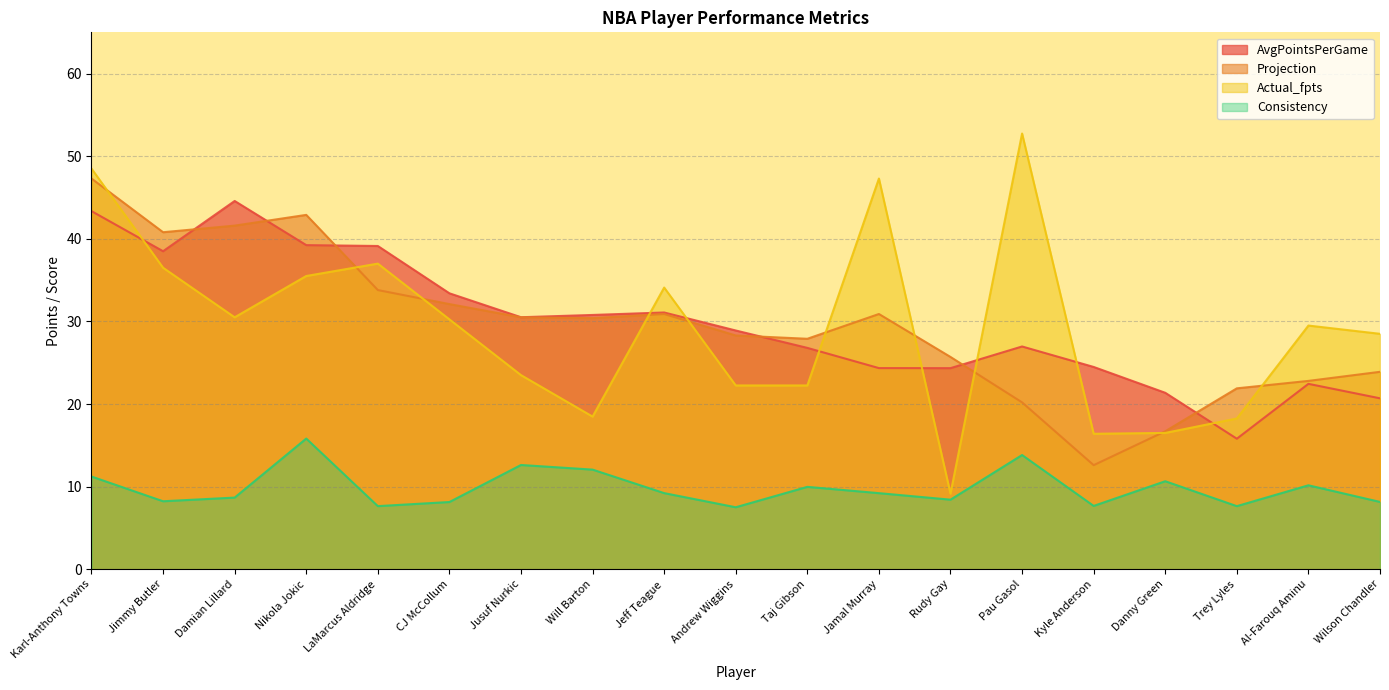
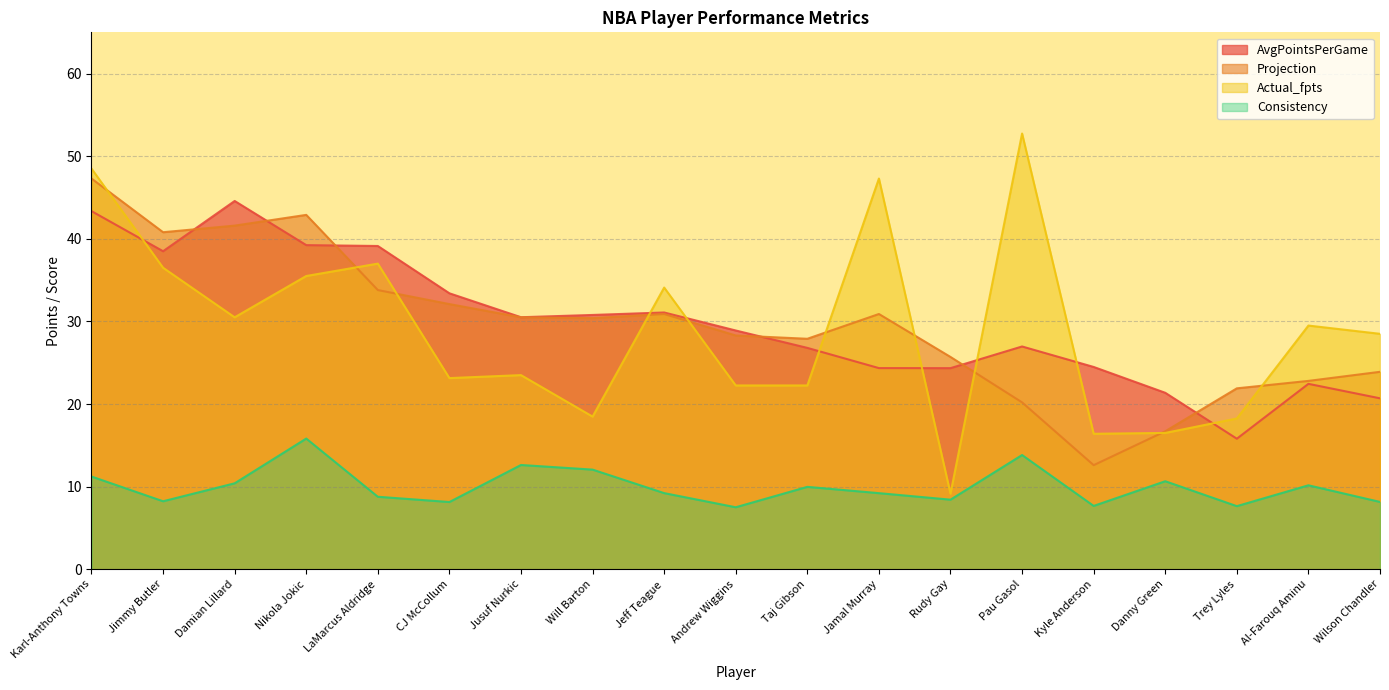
Consistency, Damian Lillard: 9 -> 10
Consistency, LaMarcus Aldridge: 8 -> 9
Actual_fpts, CJ McCollum: 30 -> 23
